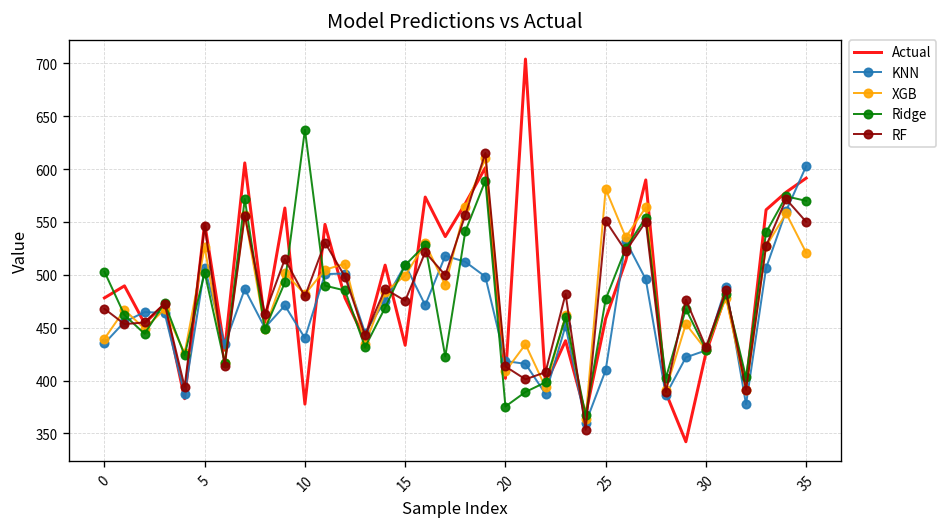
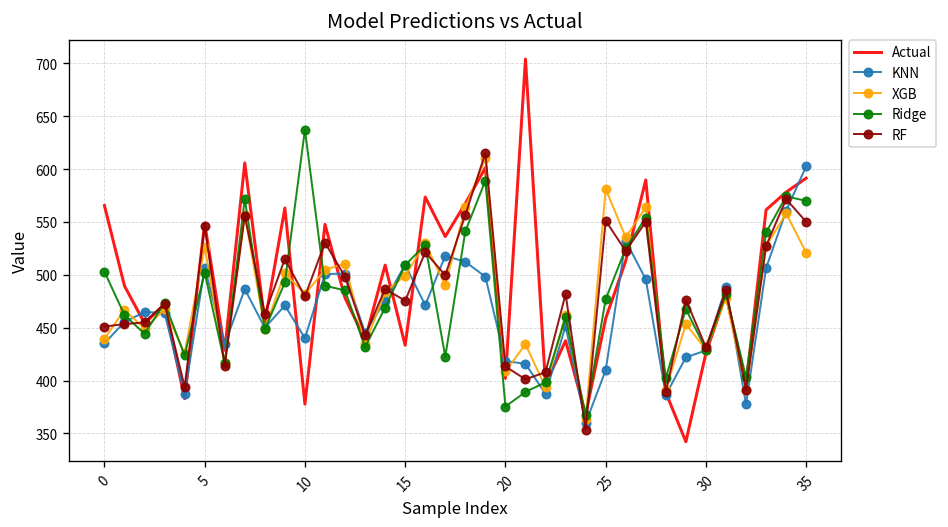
Actual, 0: 480 -> 570
RF, 0: 470 -> 450
